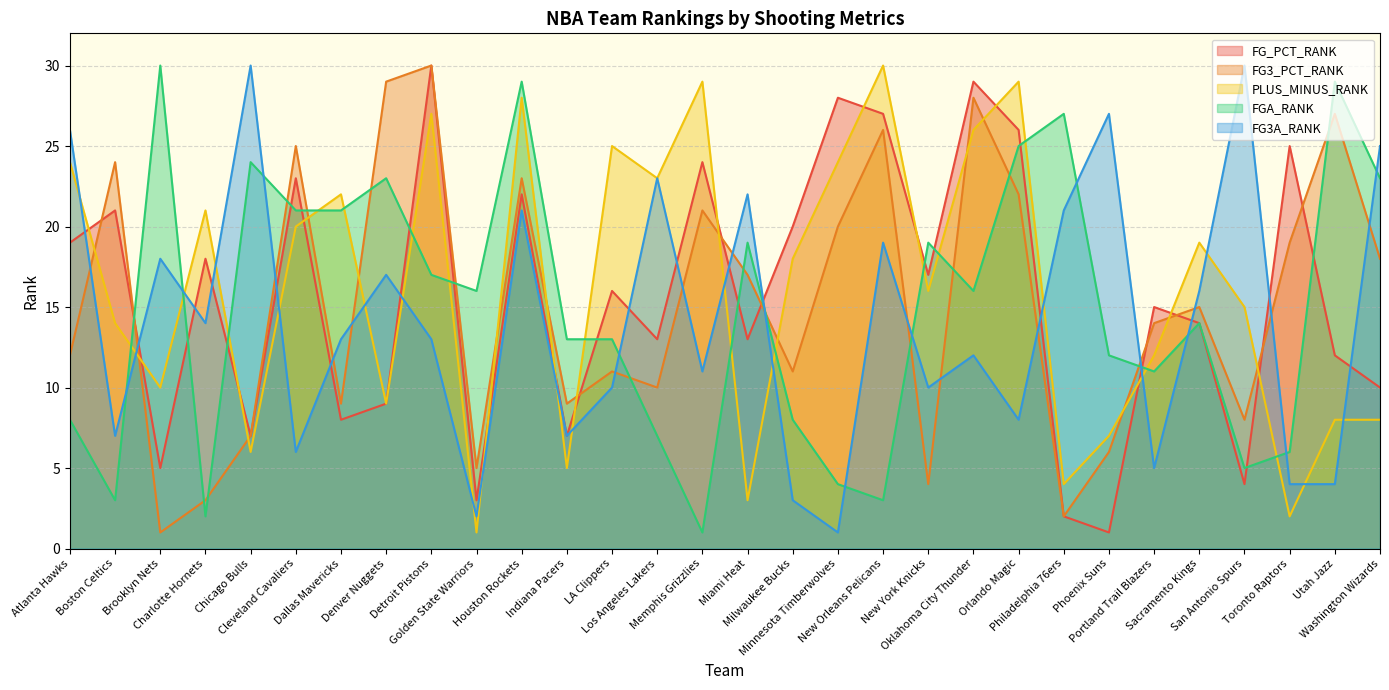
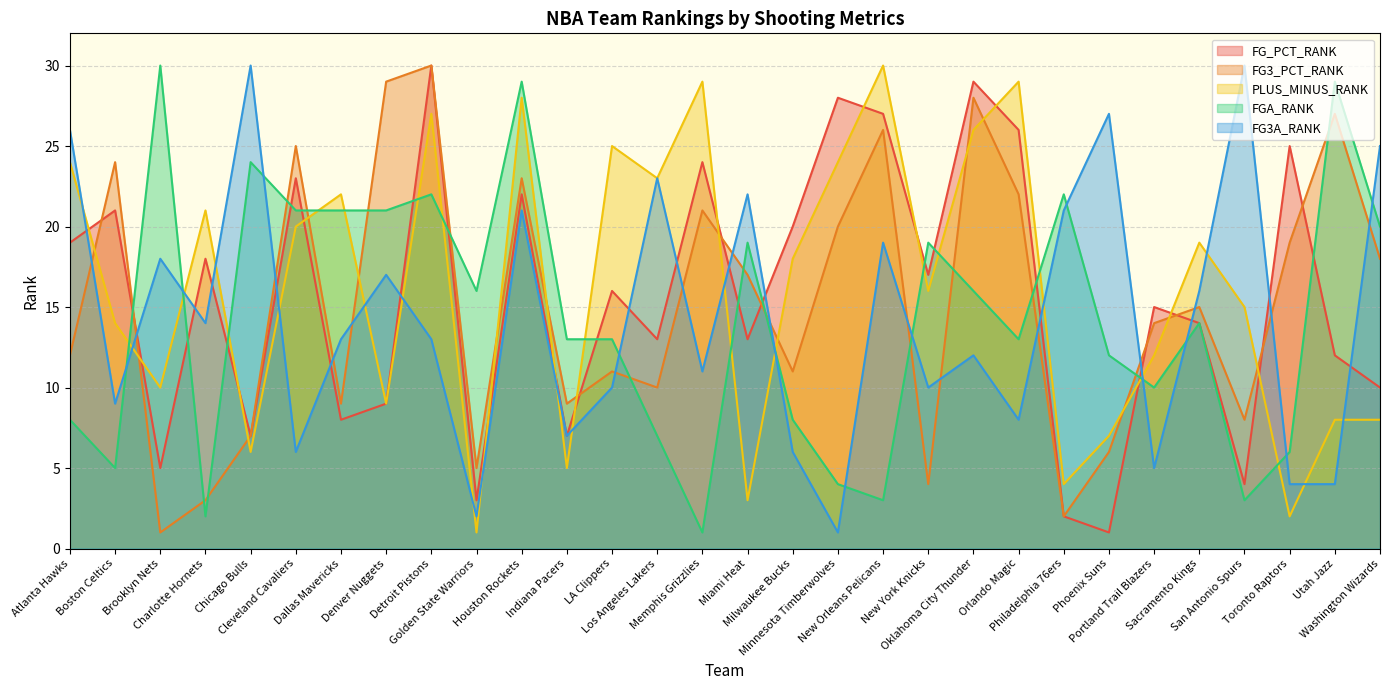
FGA_RANK, Boston Celtics: 3 -> 5
FG3A_RANK, Boston Celtics: 7 -> 9
FGA_RANK, Denver Nuggets: 23 -> 21
FGA_RANK, Detroit Pistons: 17 -> 22
FG3A_RANK, Milwaukee Bucks: 3 -> 6
FGA_RANK, Orlando Magic: 25 -> 13
FGA_RANK, Philadelphia 76ers: 27 -> 22
FGA_RANK, Portland Trail Blazers: 11 -> 10
FGA_RANK, San Antonio Spurs: 5 -> 3
FGA_RANK, Washington Wizards: 23 -> 20
